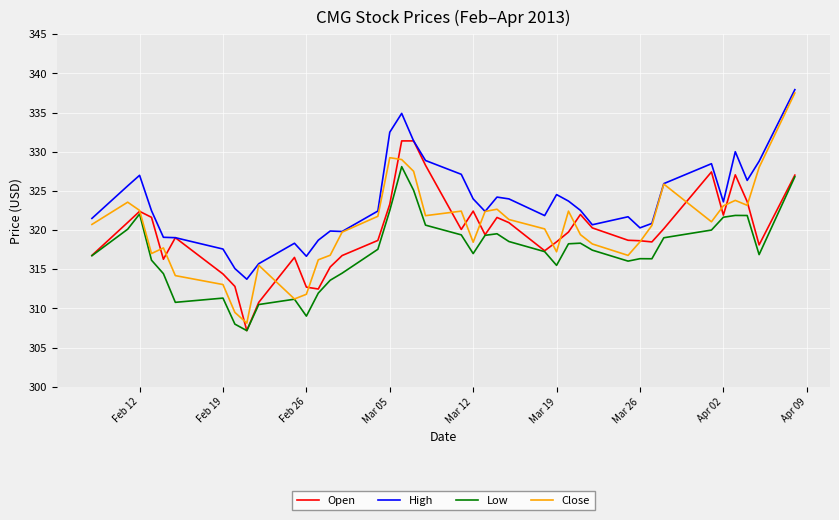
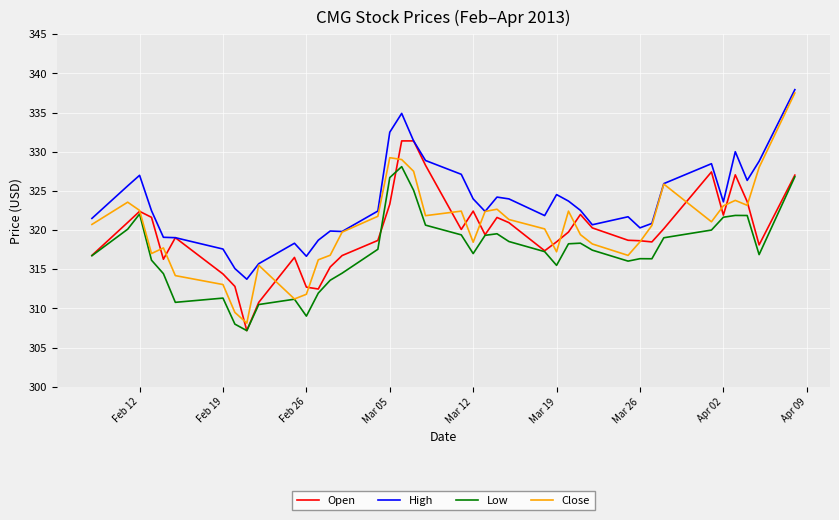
Low, Mar 05: 323 -> 327
